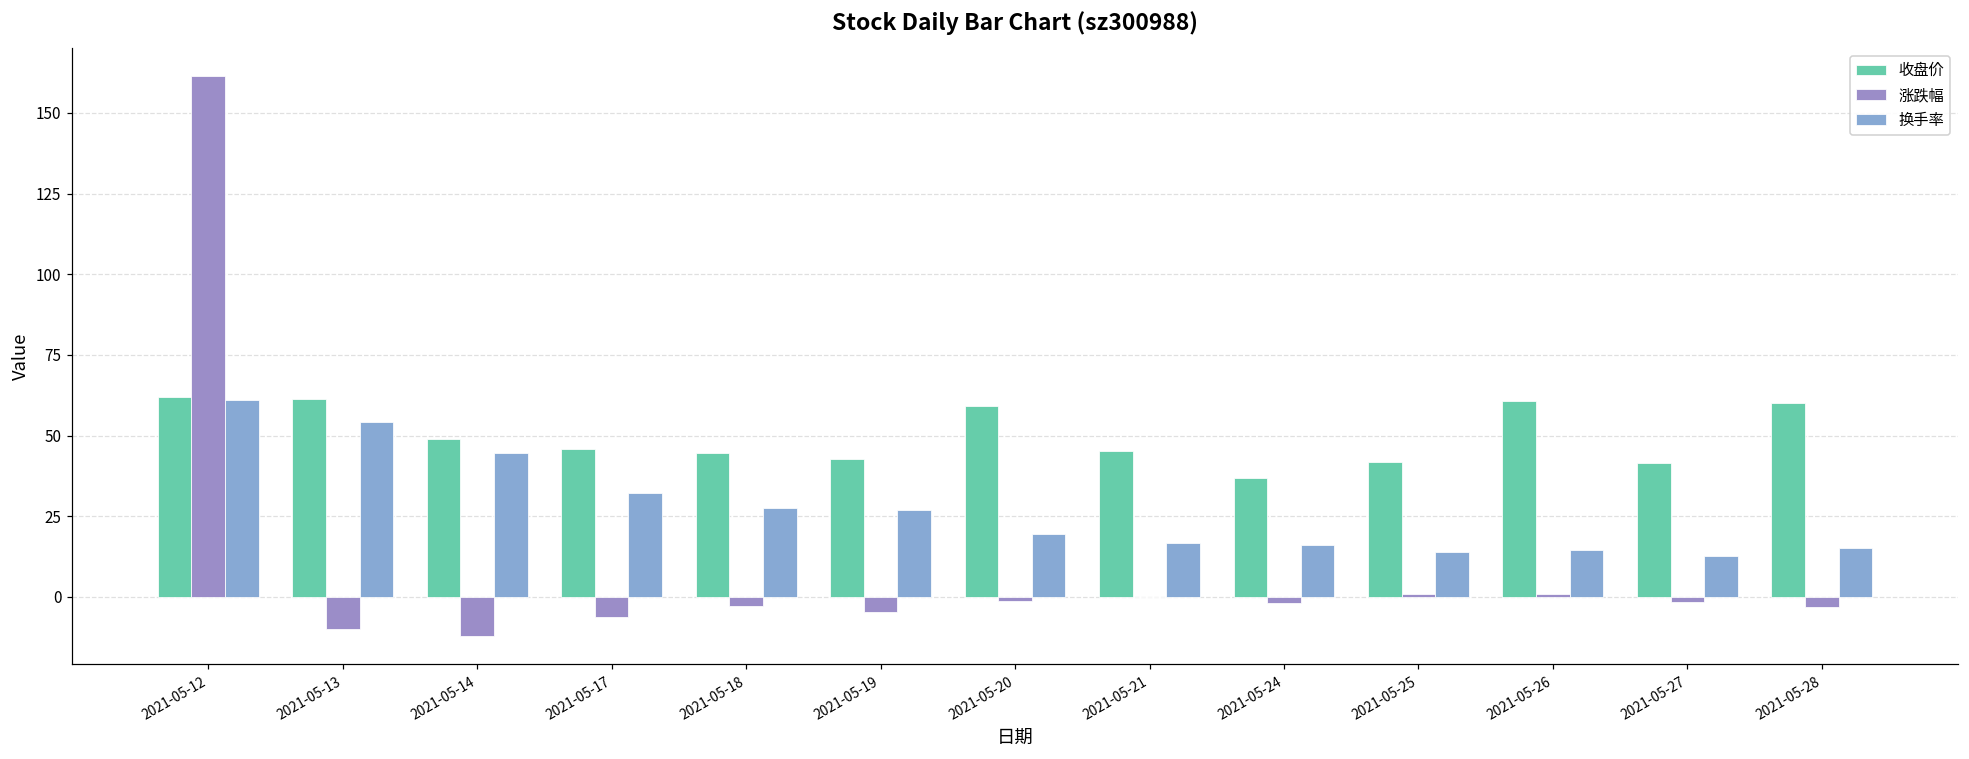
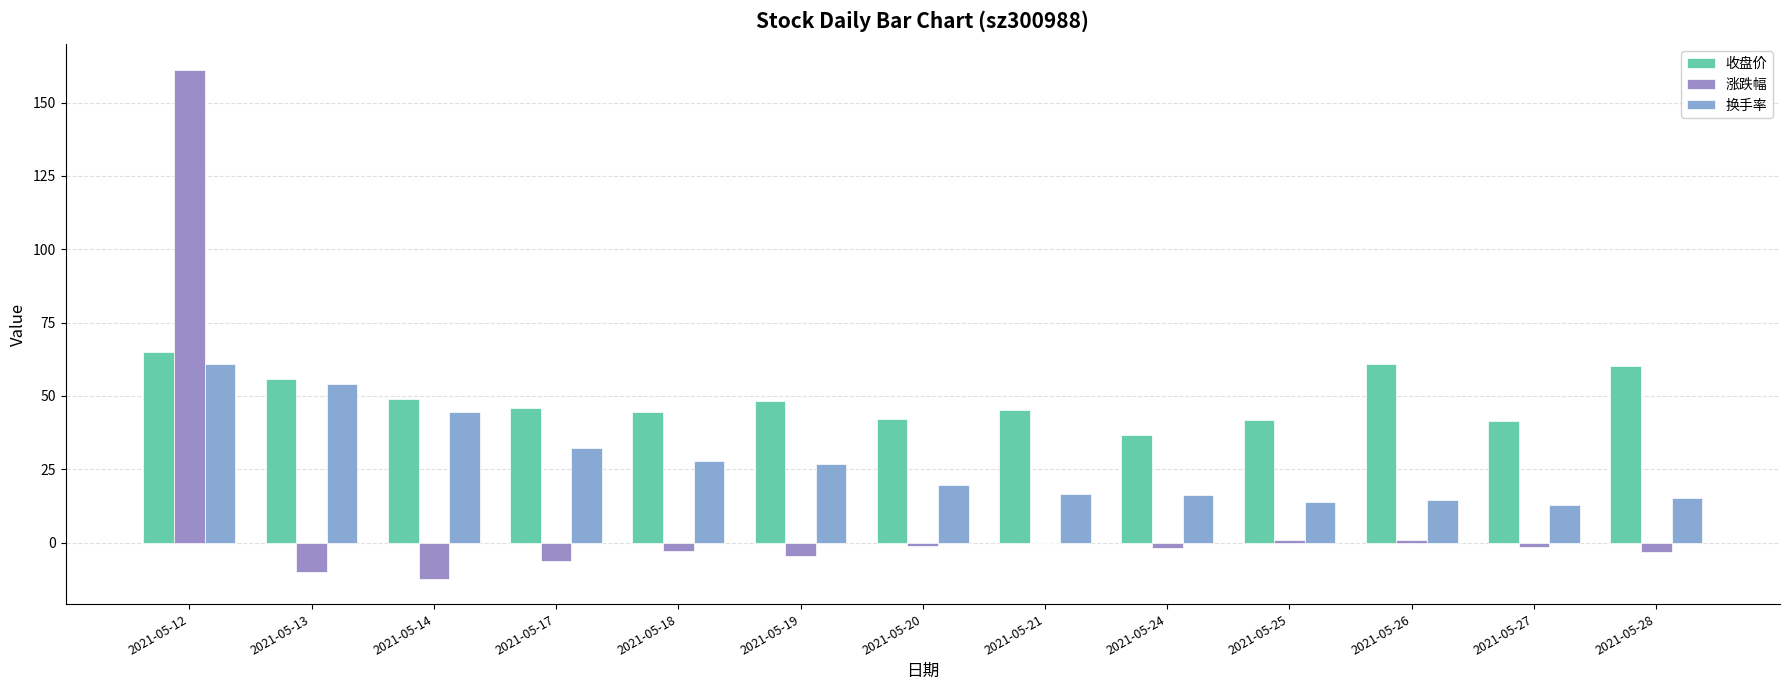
收盘价, 2021-05-12: 62 -> 65
收盘价, 2021-05-13: 61 -> 56
收盘价, 2021-05-19: 43 -> 48
收盘价, 2021-05-20: 59 -> 42
